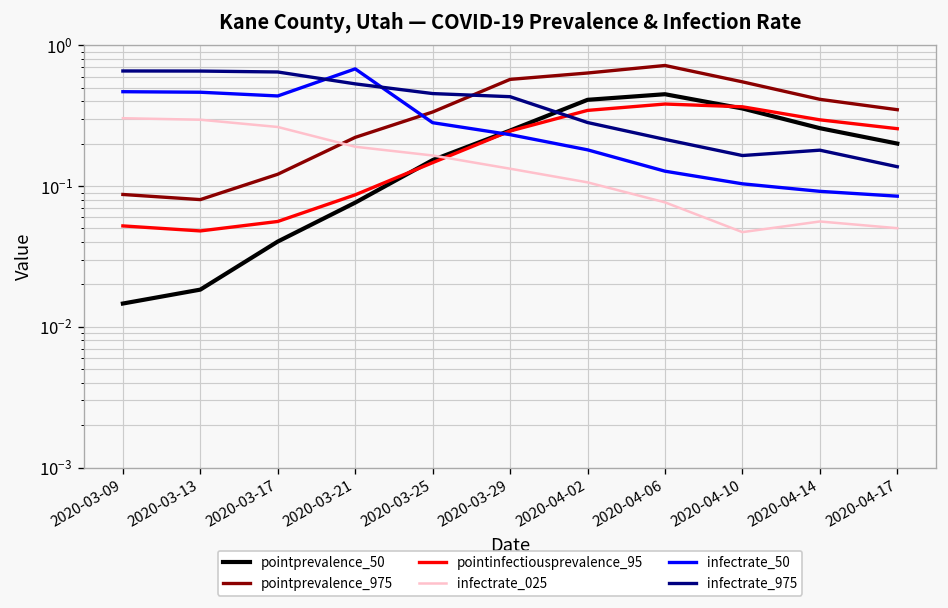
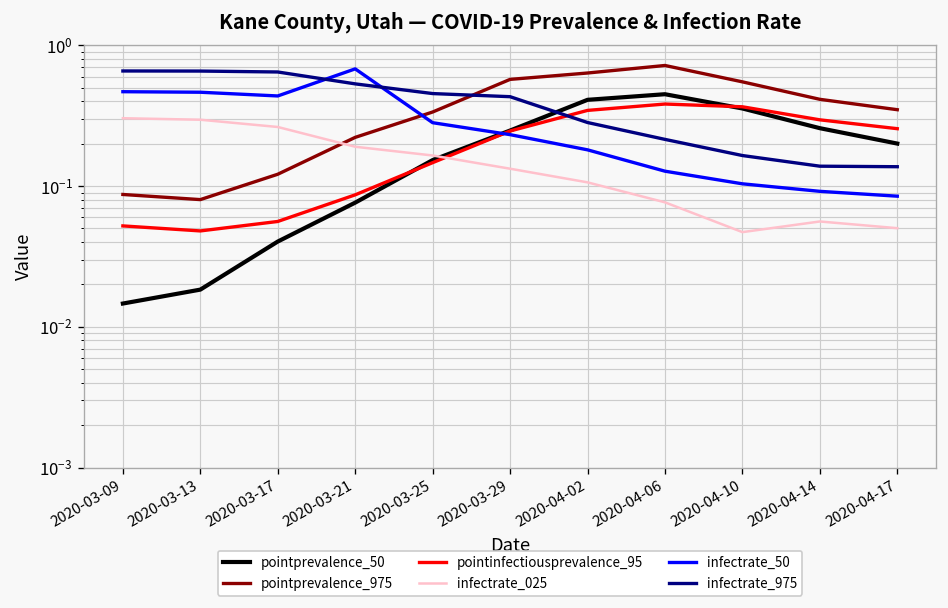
infectrate_975, 2020-04-14: 0.18 -> 0.14
